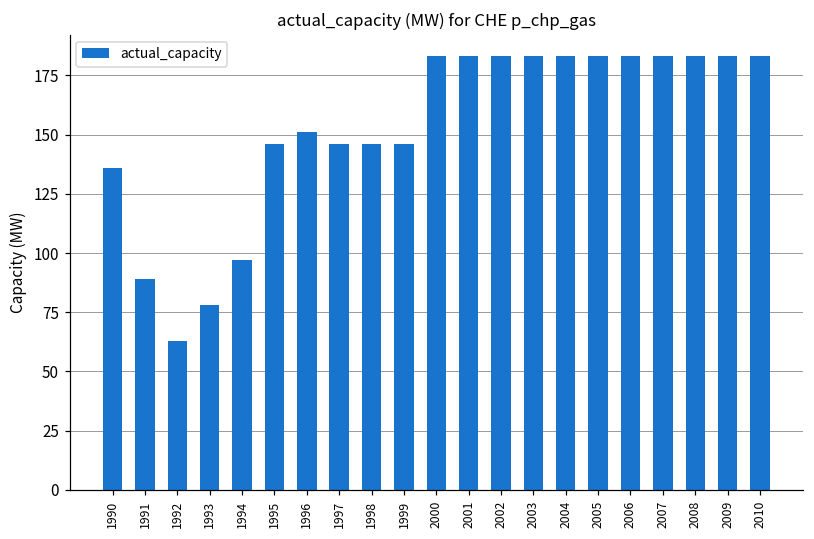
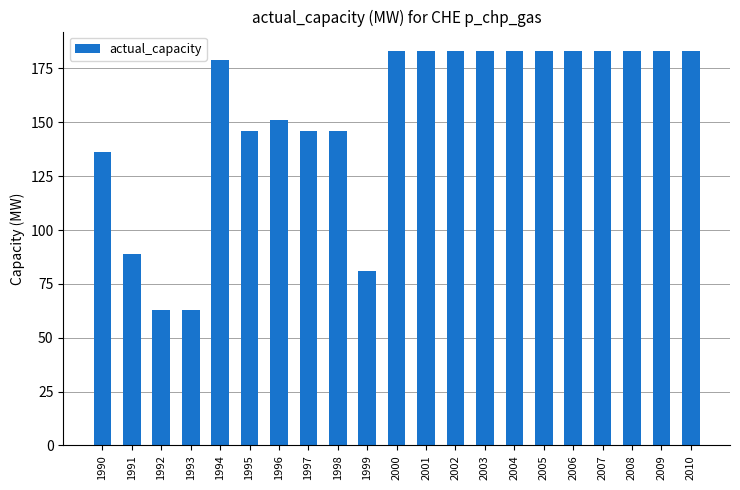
1993: 78 -> 63
1994: 97 -> 179
1999: 146 -> 81
